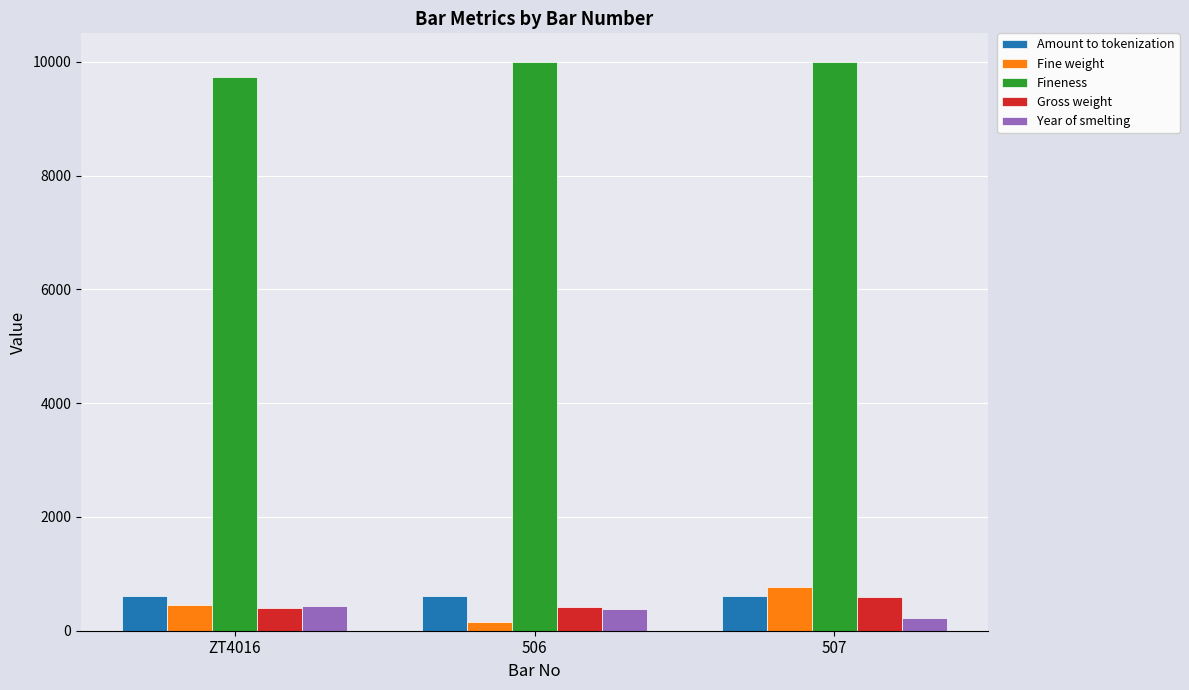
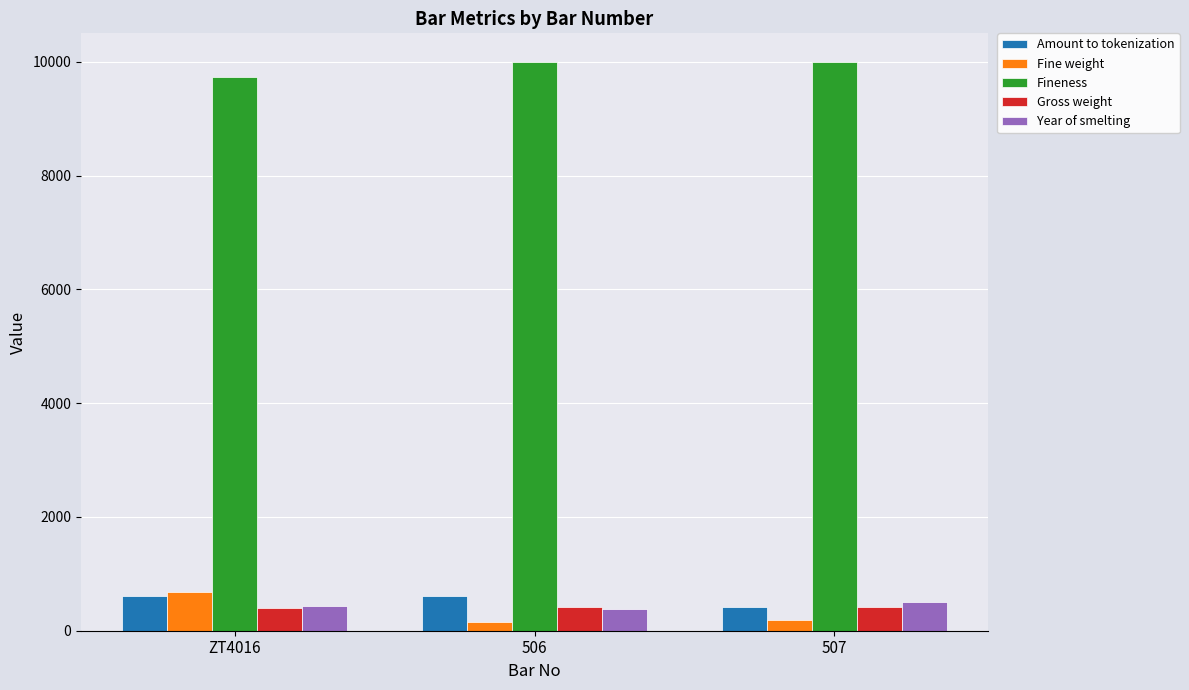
Fine weight, ZT4016: 400 -> 700
Amount to tokenization, 507: 600 -> 400
Fine weight, 507: 800 -> 200
Gross weight, 507: 600 -> 400
Year of smelting, 507: 200 -> 500
